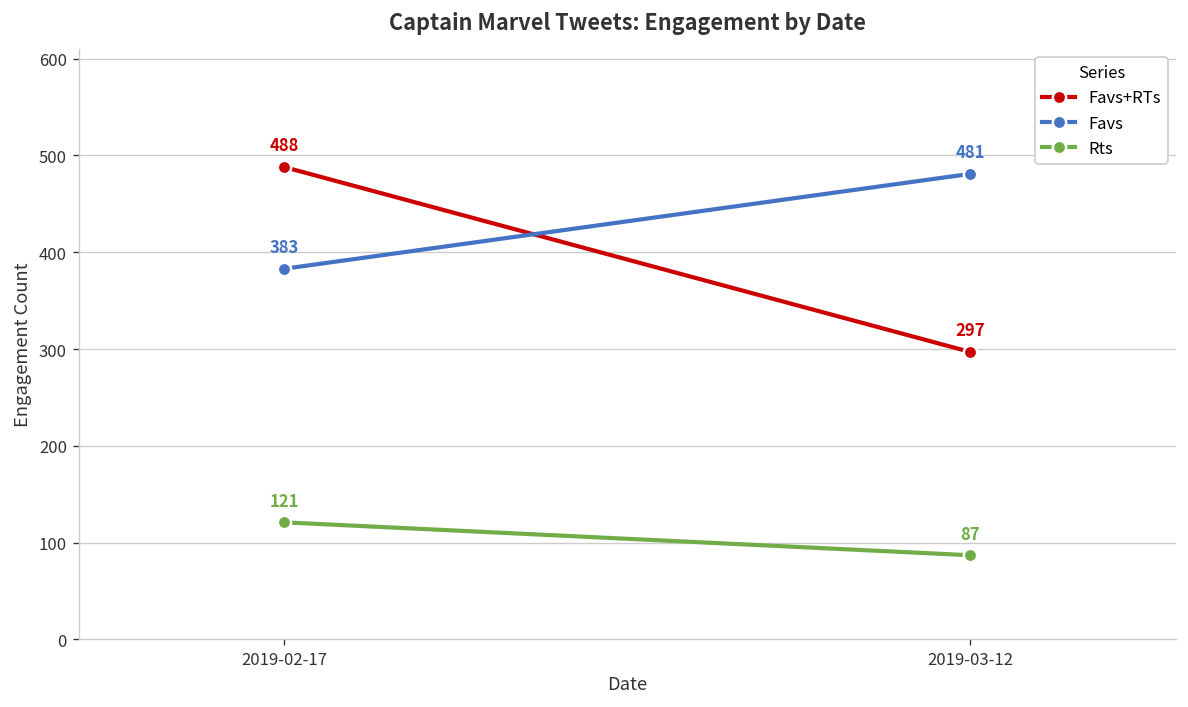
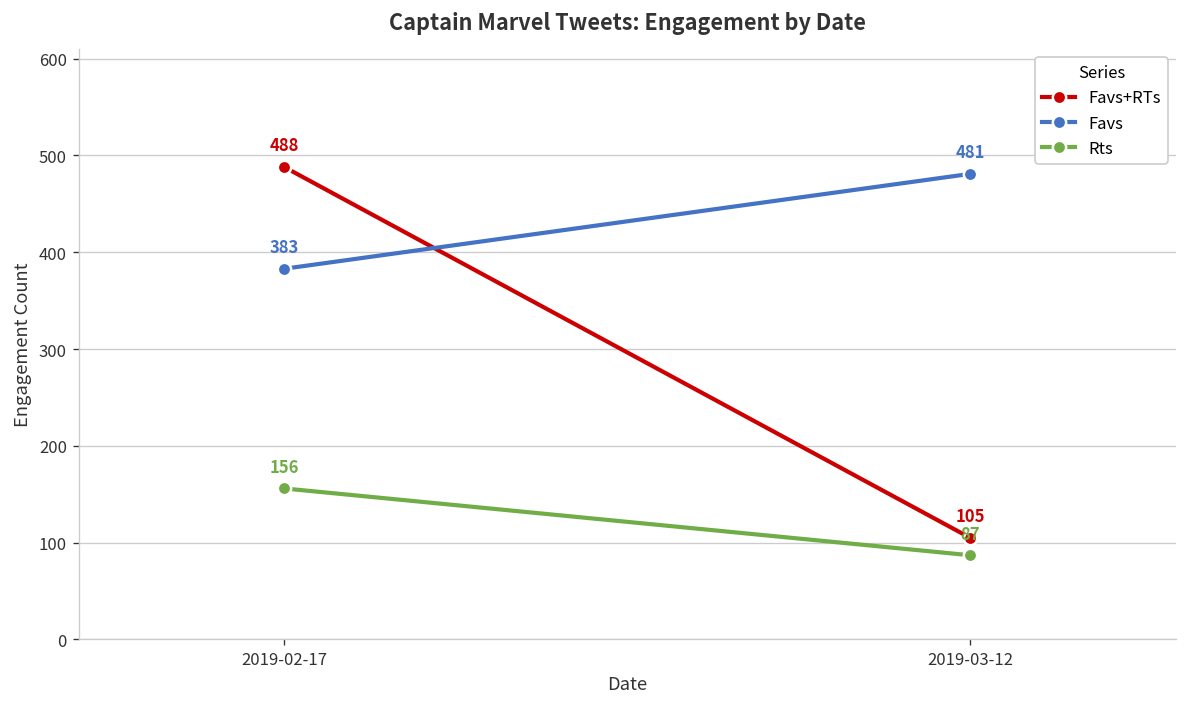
Rts, 2019-02-17: 121 -> 156
Favs+RTs, 2019-03-12: 297 -> 105
